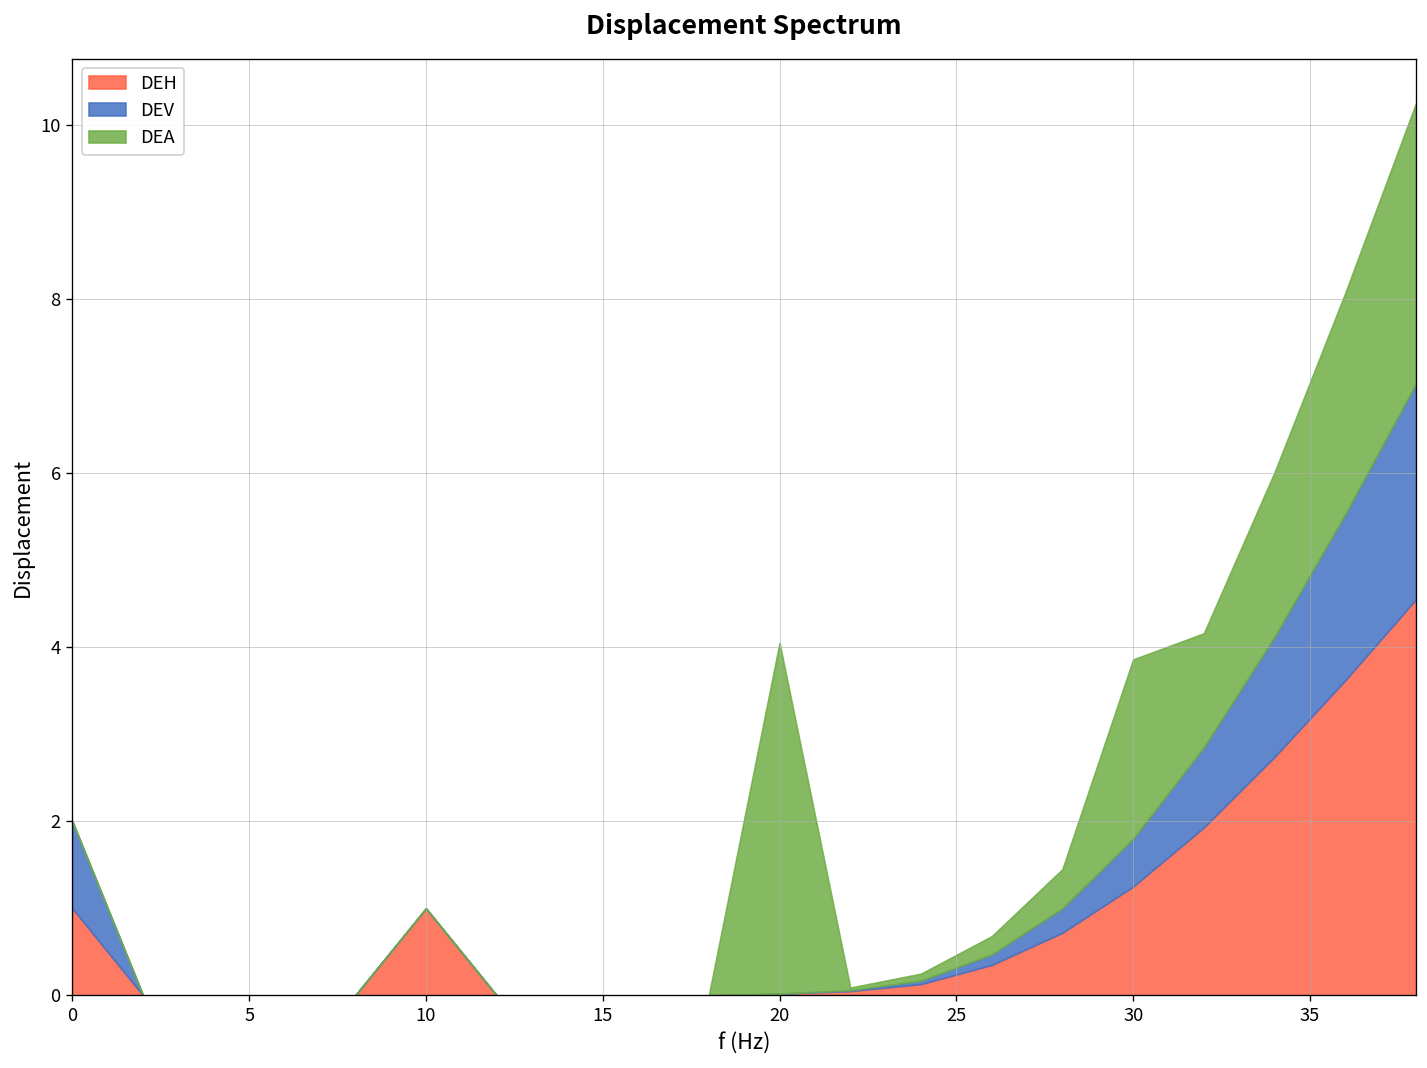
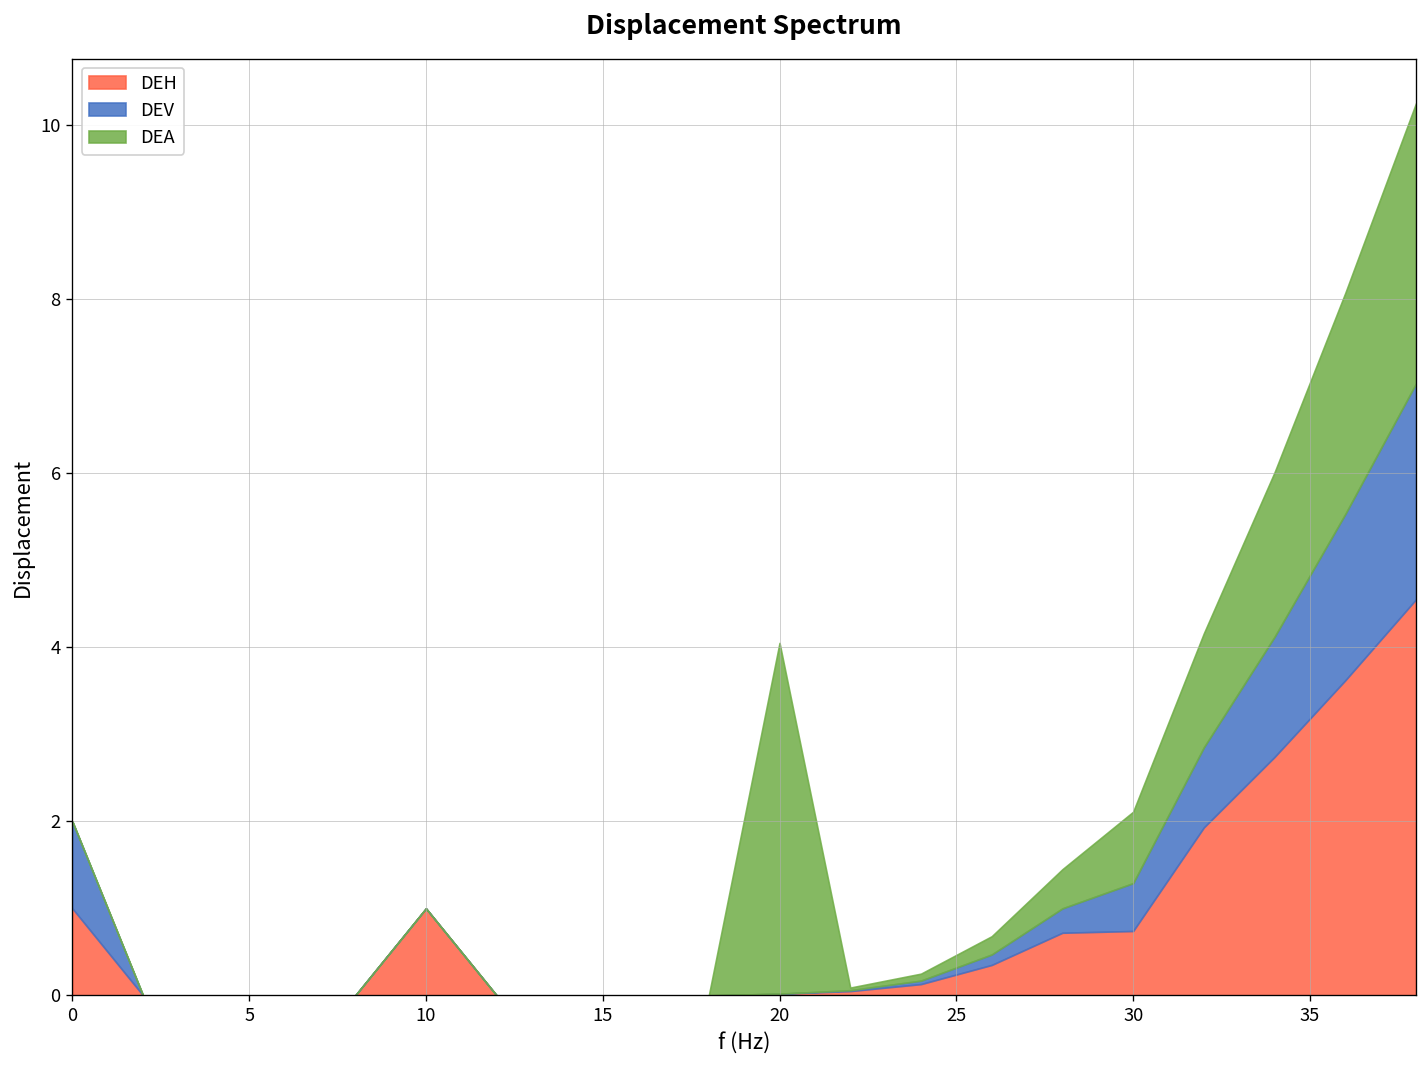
DEH, 30: 1.3 -> 0.7
DEA, 30: 2.1 -> 0.8
